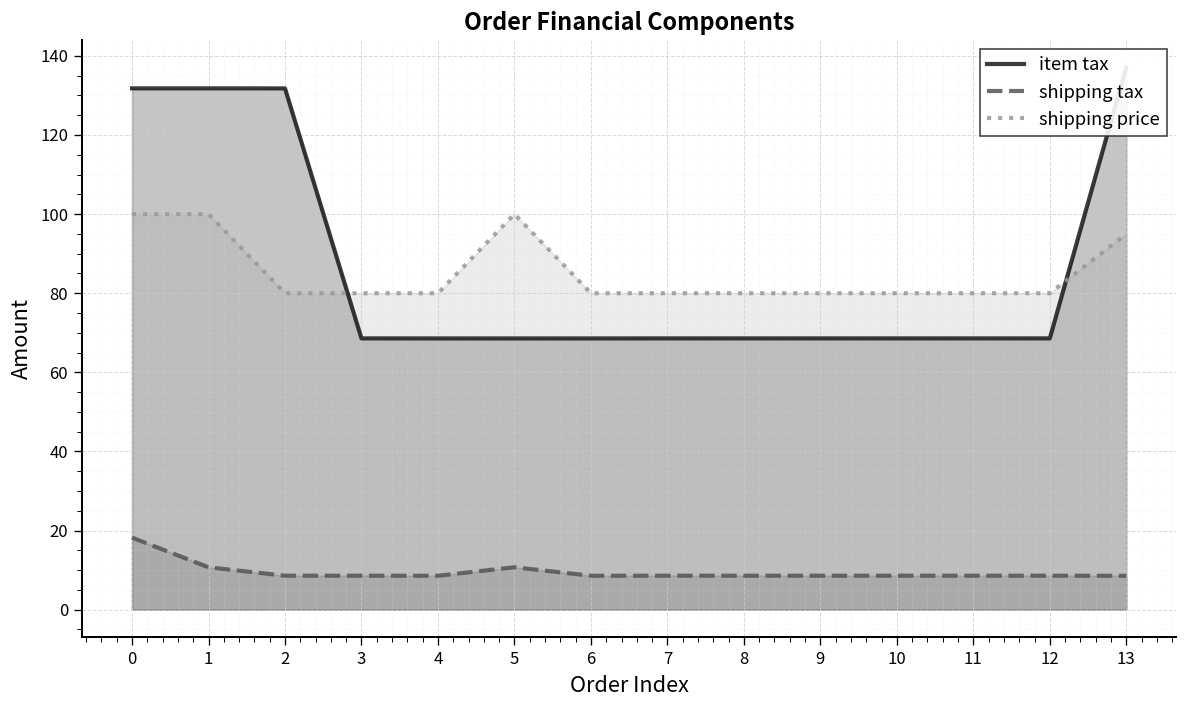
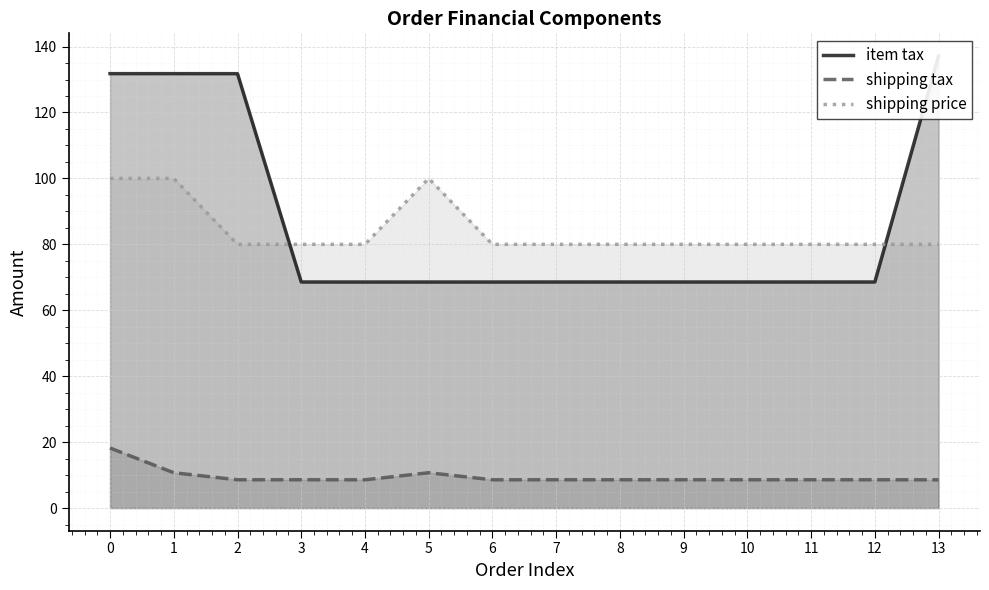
shipping price, 13: 95 -> 80
